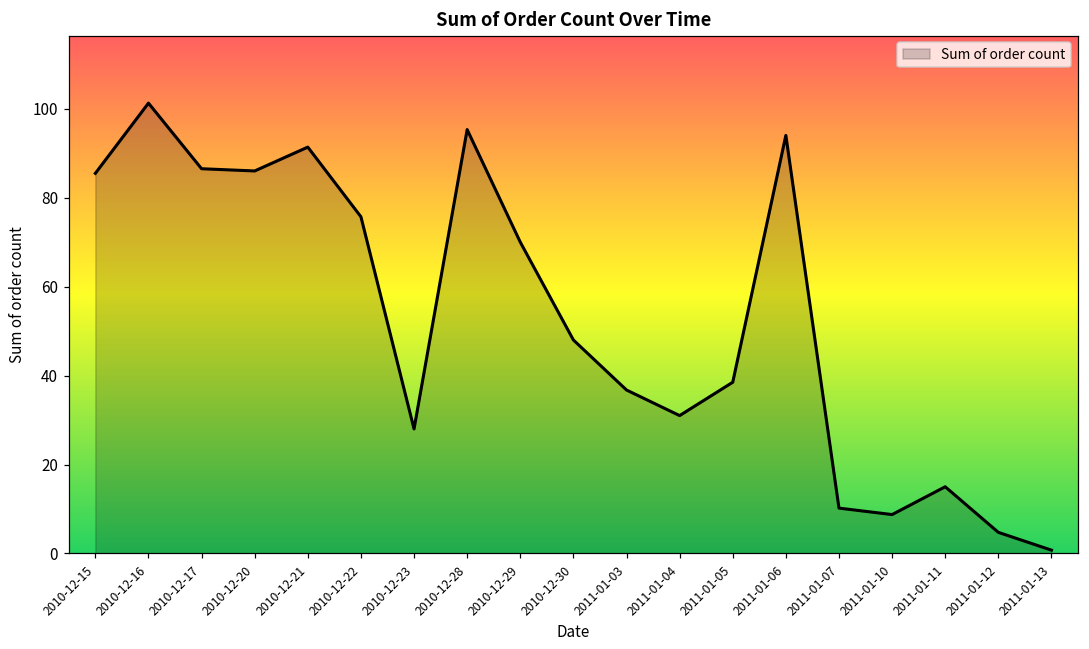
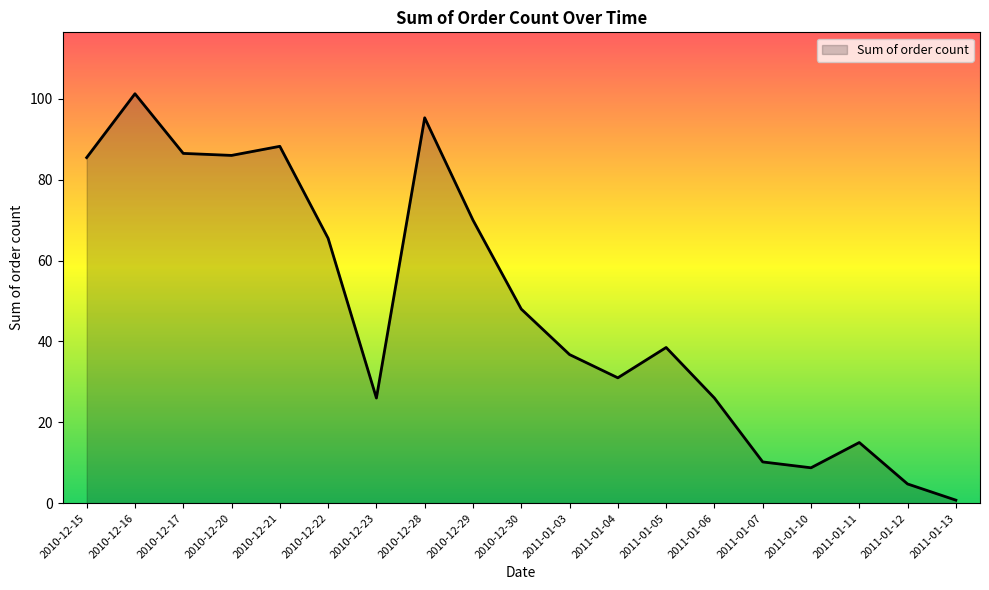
2010-12-21: 91 -> 88
2010-12-22: 76 -> 66
2010-12-23: 28 -> 26
2011-01-06: 94 -> 26
